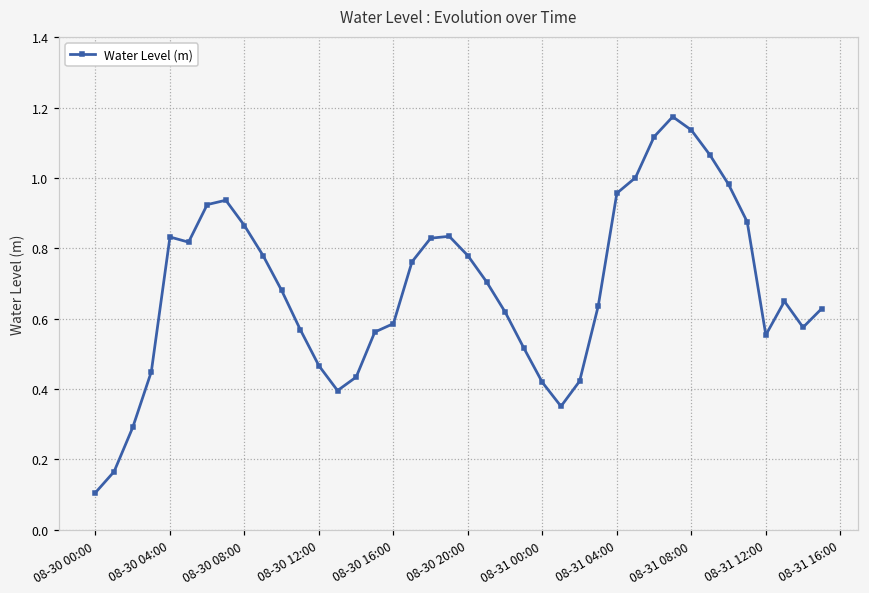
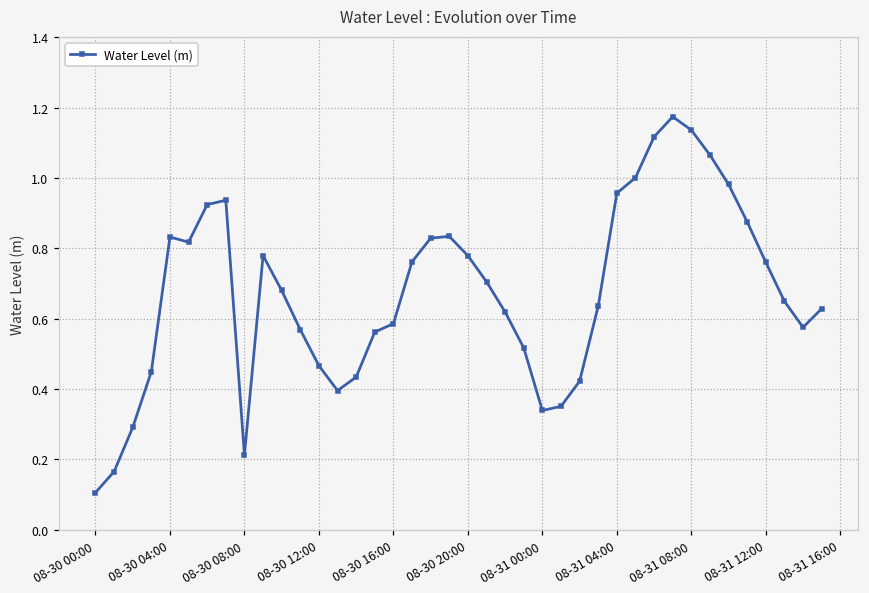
08-30 08:00: 0.86 -> 0.21
08-31 00:00: 0.42 -> 0.34
08-31 12:00: 0.55 -> 0.76
